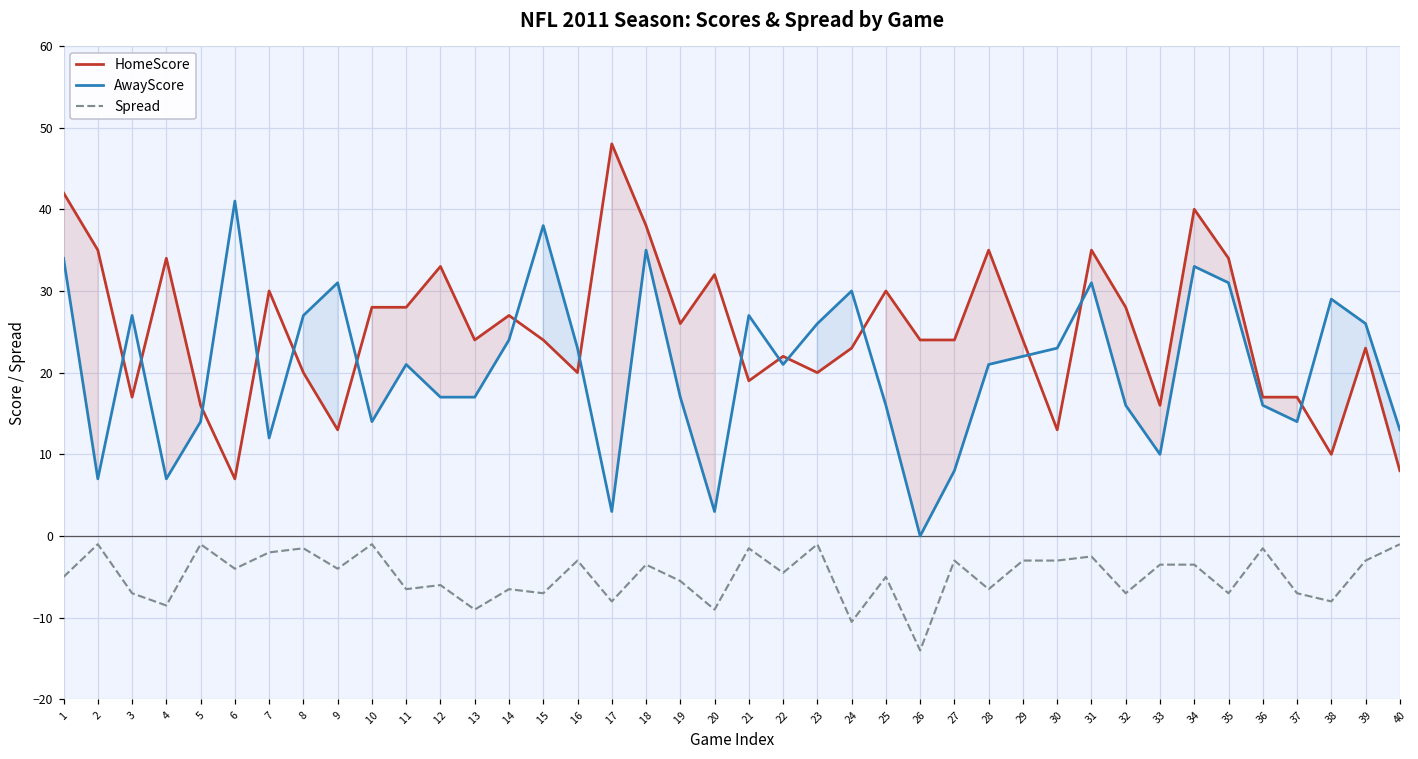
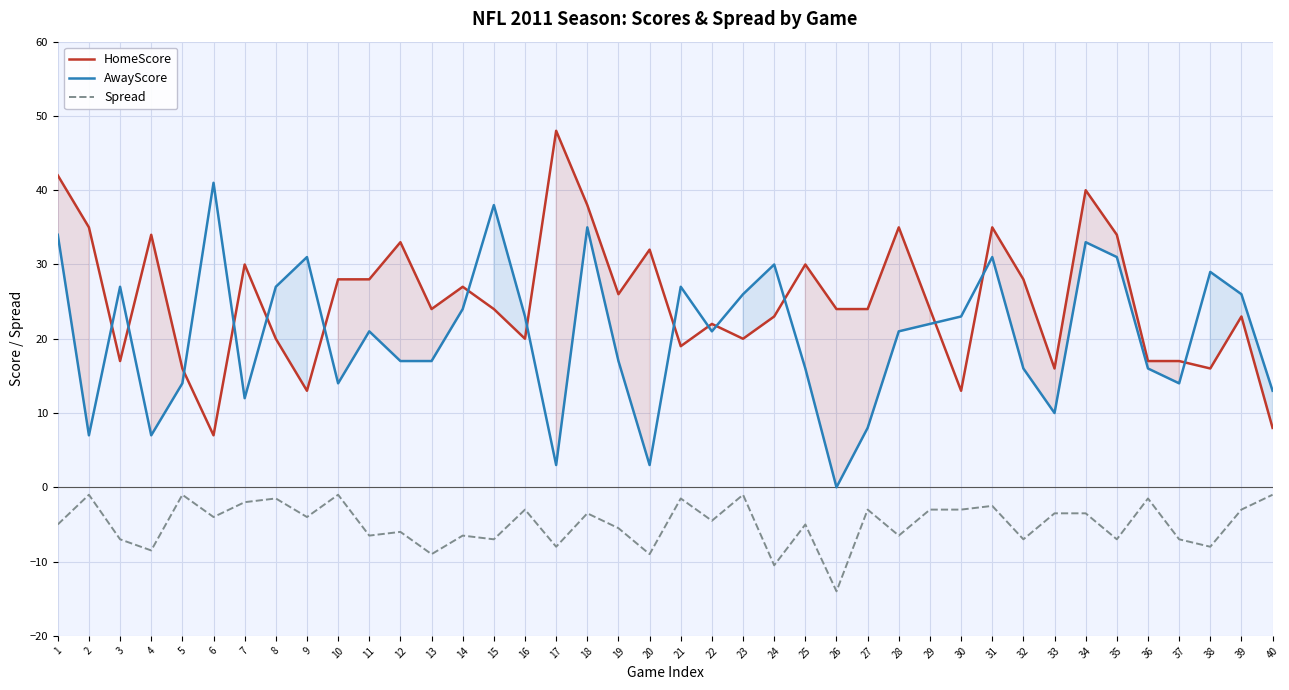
HomeScore, 38: 10 -> 16
